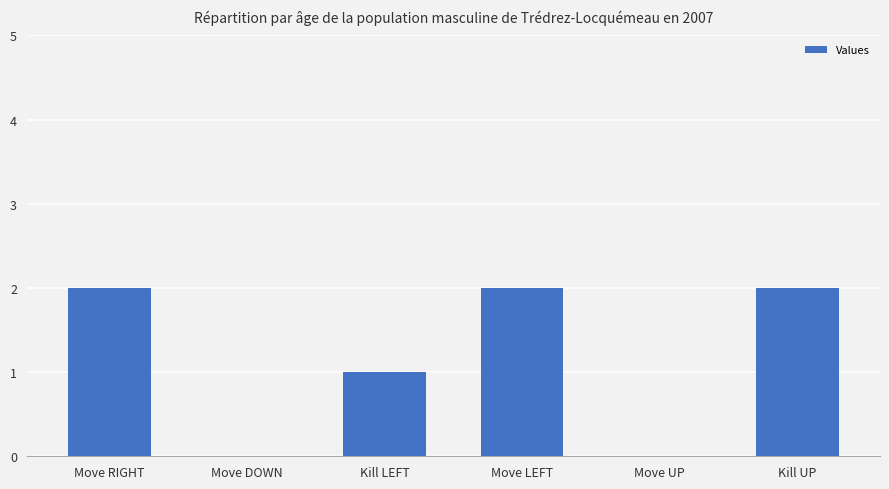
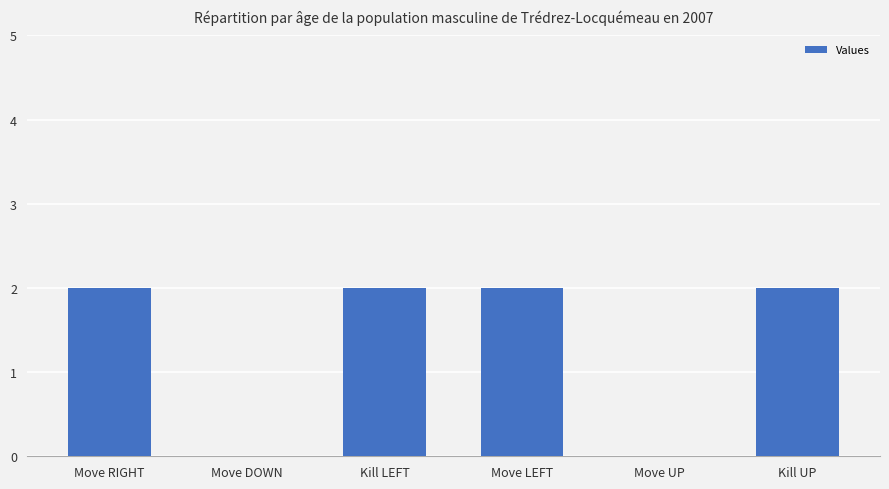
Kill LEFT: 1 -> 2
